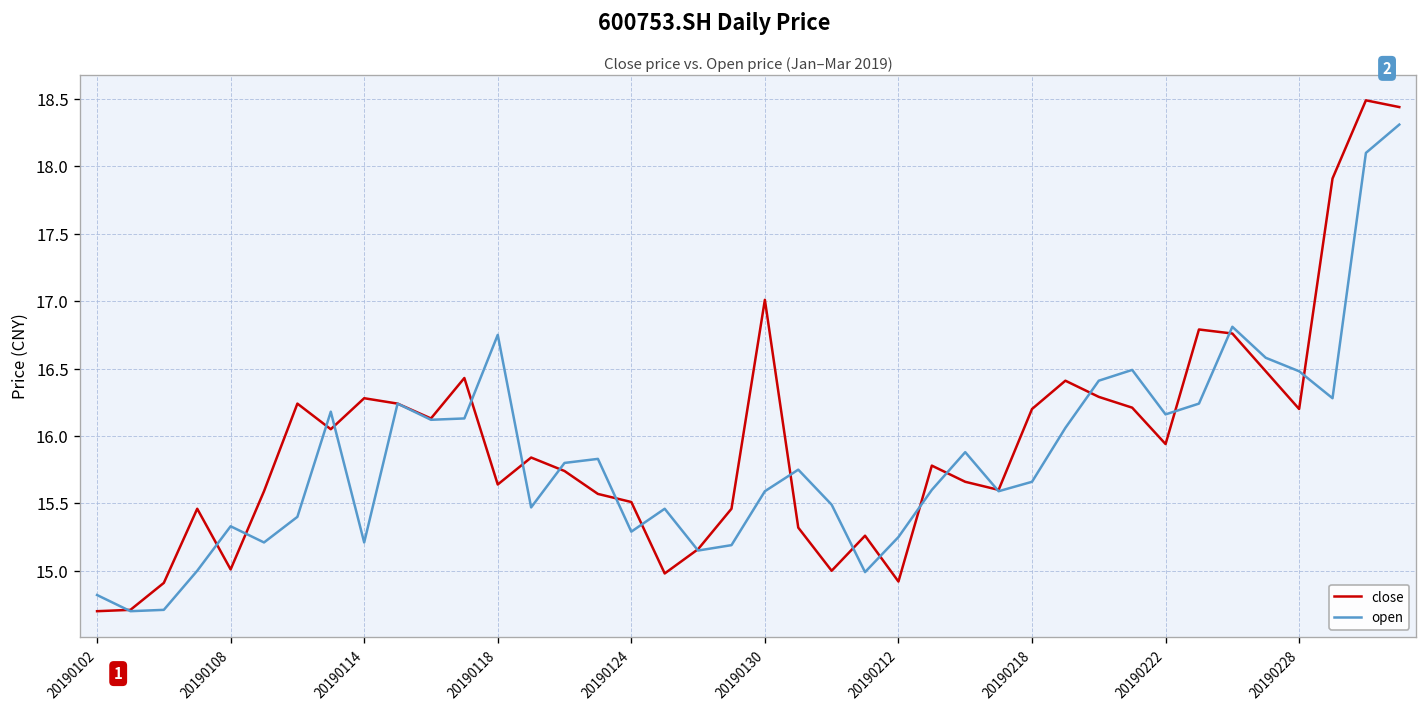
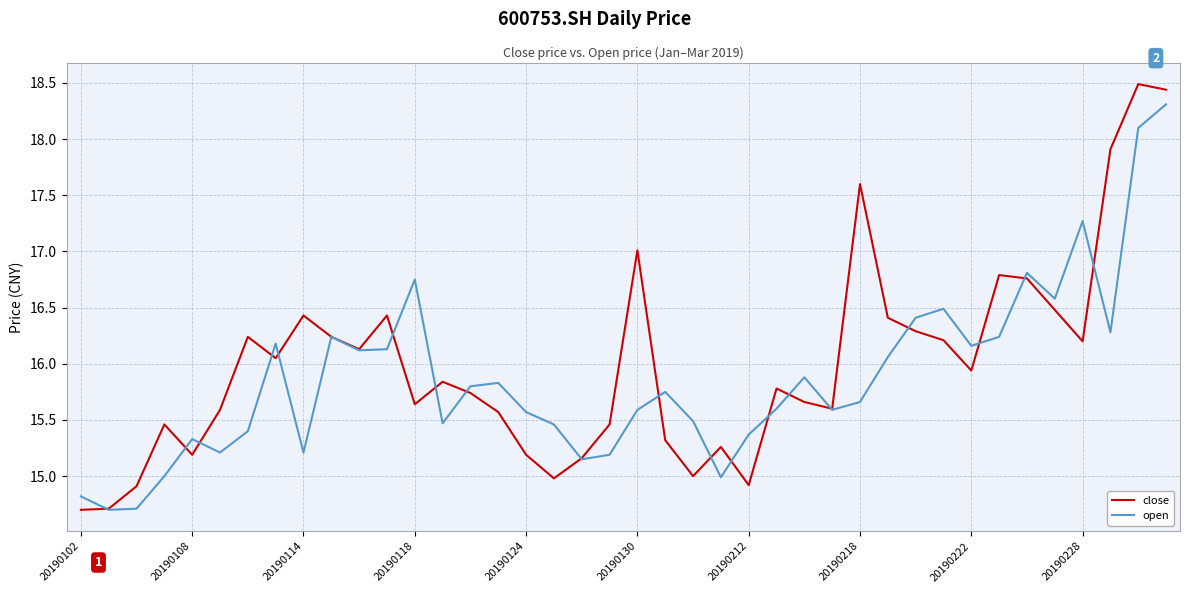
close, 20190108: 15.01 -> 15.19
close, 20190114: 16.28 -> 16.43
close, 20190124: 15.51 -> 15.19
open, 20190124: 15.29 -> 15.57
open, 20190212: 15.25 -> 15.37
close, 20190218: 16.2 -> 17.6
open, 20190228: 16.48 -> 17.27
